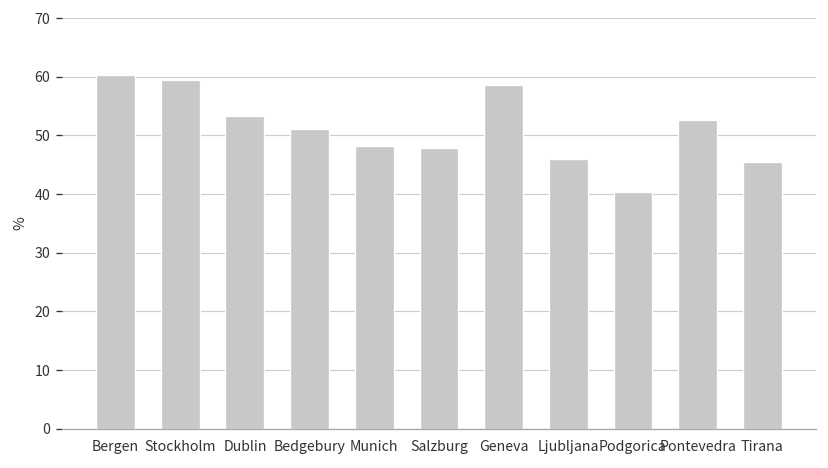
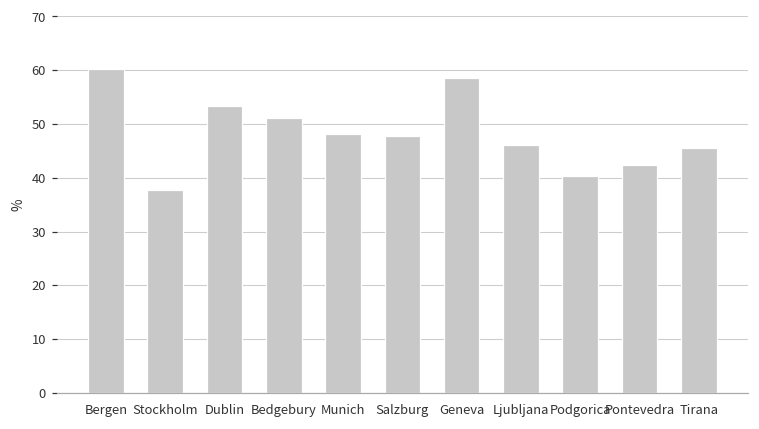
Stockholm: 59 -> 38
Pontevedra: 53 -> 42
